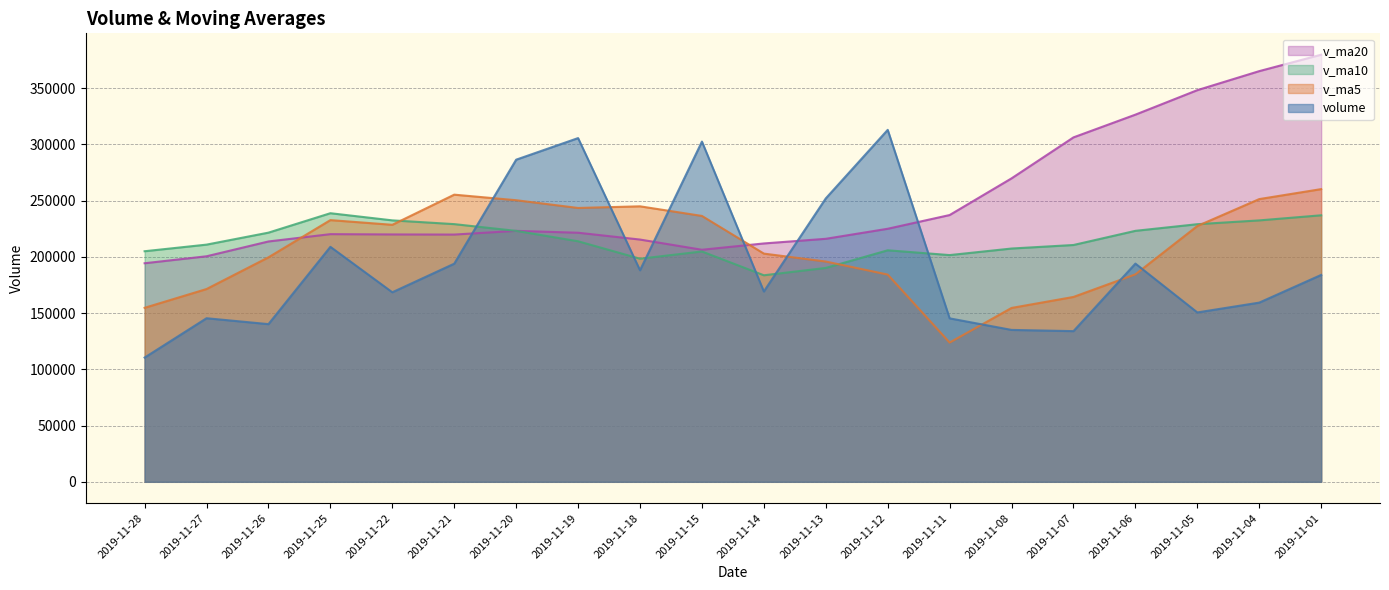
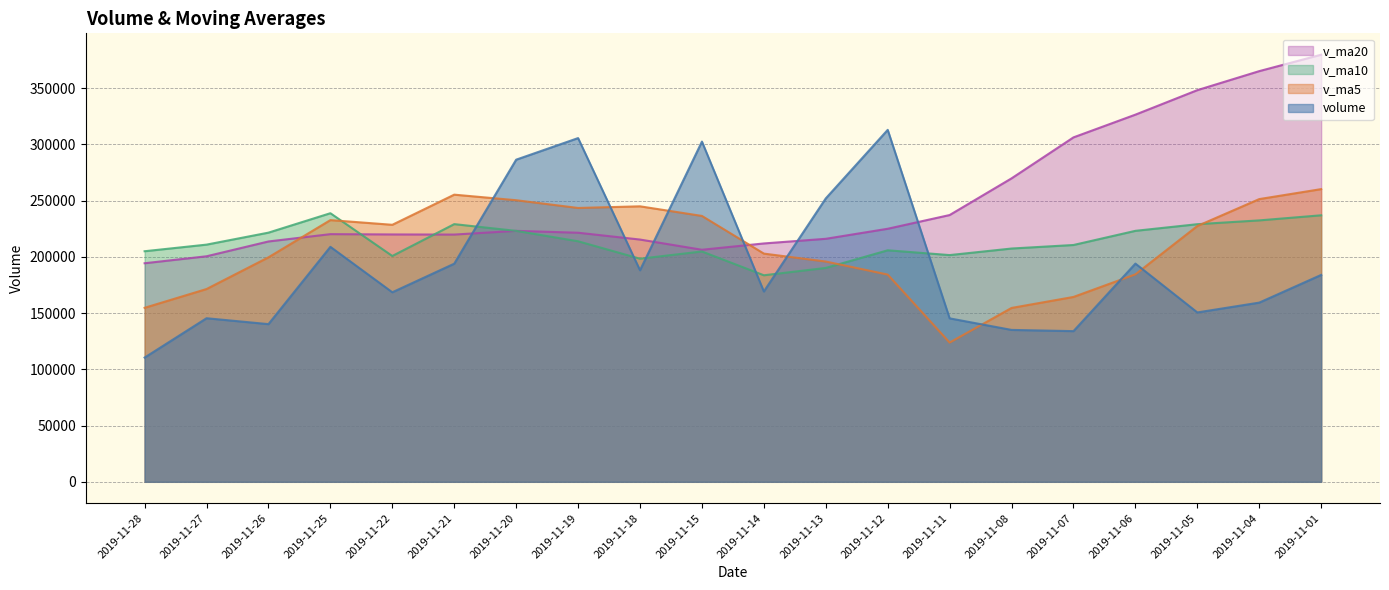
v_ma10, 2019-11-22: 232000 -> 201000
